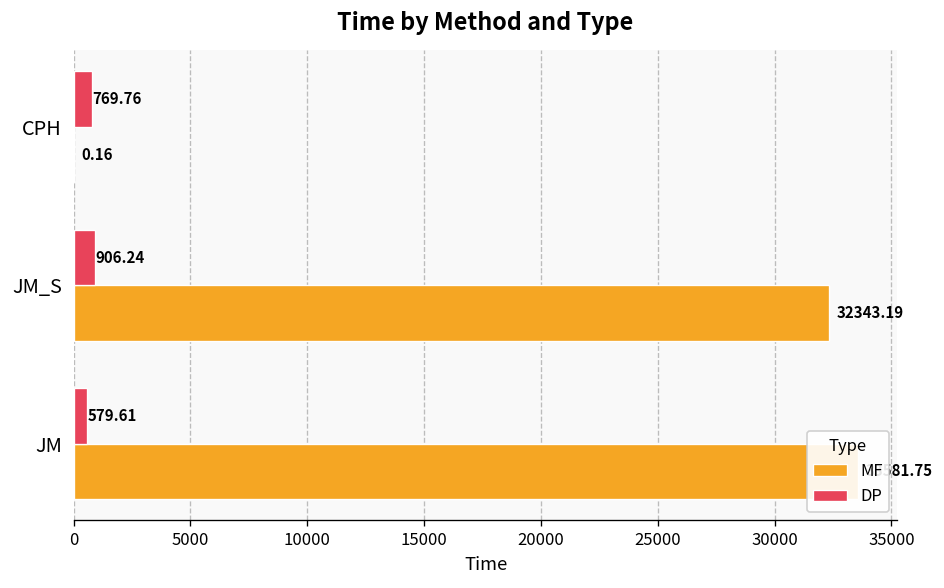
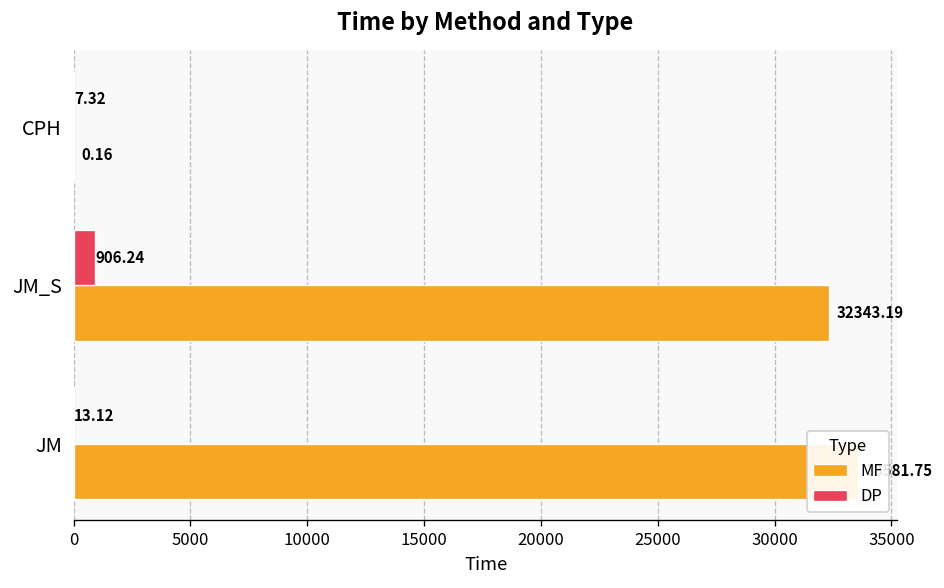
DP, CPH: 769.76 -> 7.32
DP, JM: 579.61 -> 13.12
